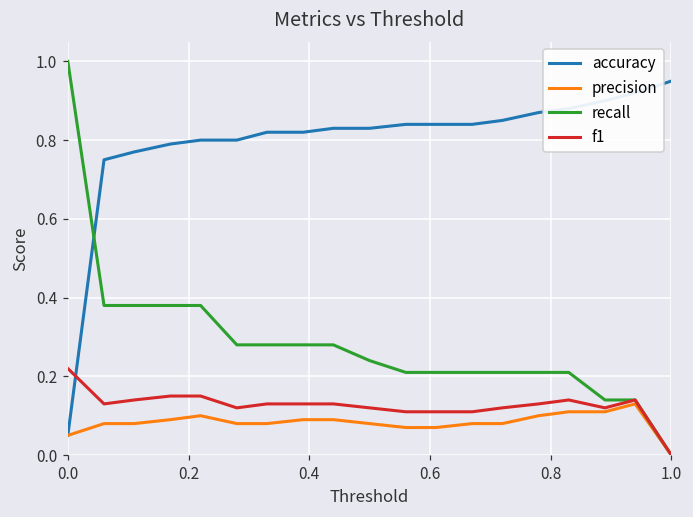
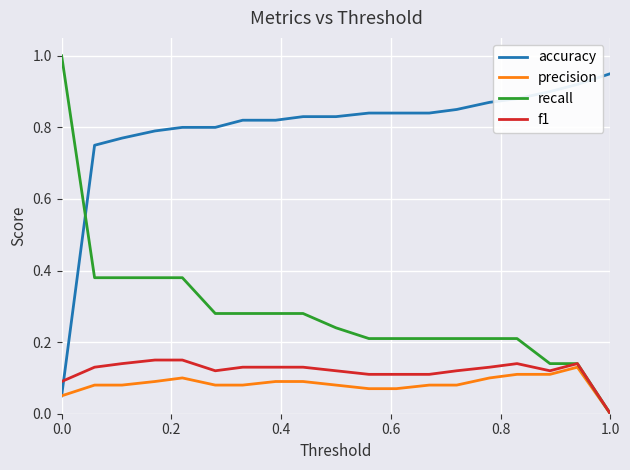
f1, 0.0: 0.22 -> 0.09
